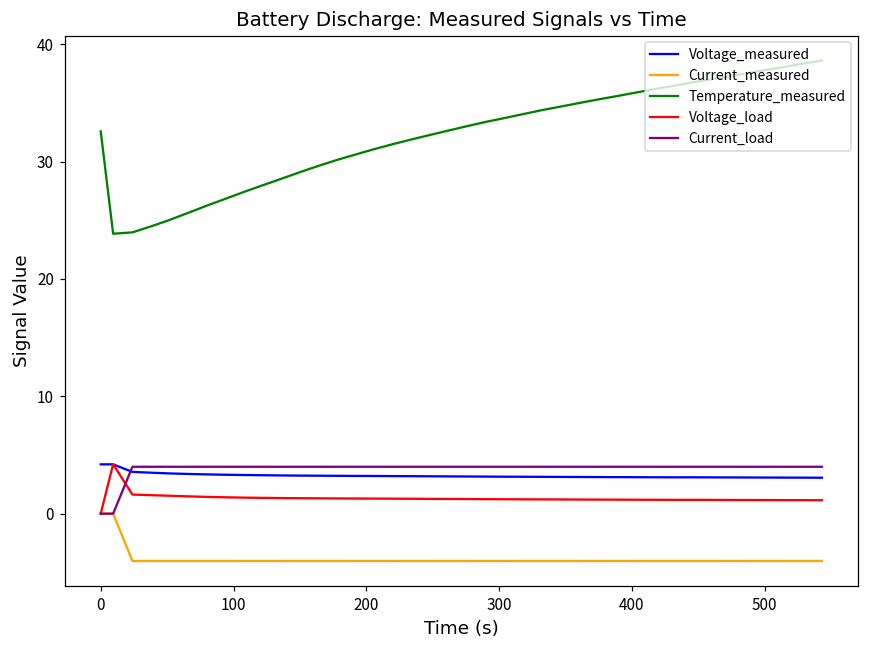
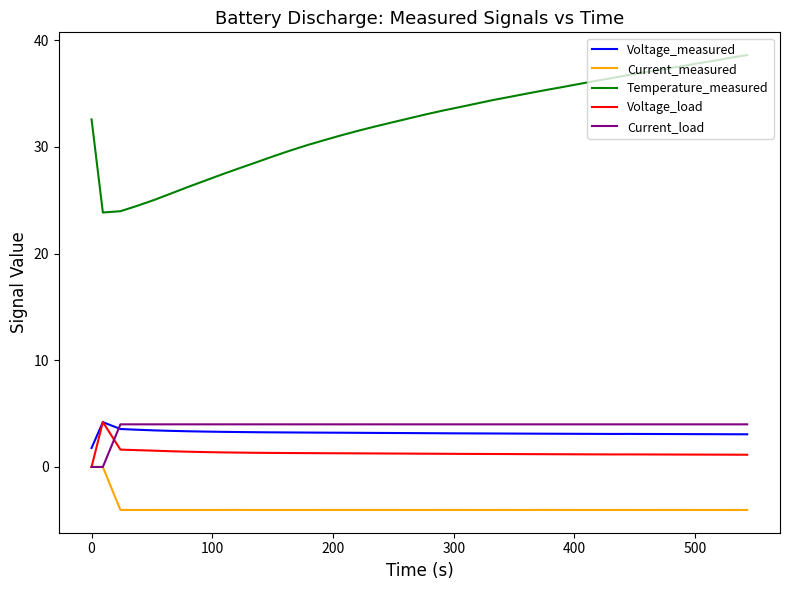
Voltage_measured, 0: 4.2 -> 1.8
